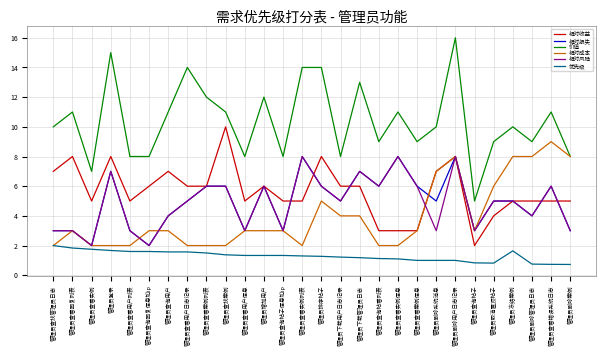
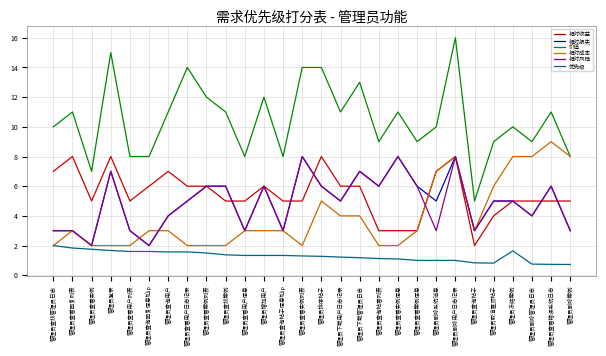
相对收益, 管理员查找案例: 10 -> 5
价值, 管理员下载用户日志记录: 8 -> 11
